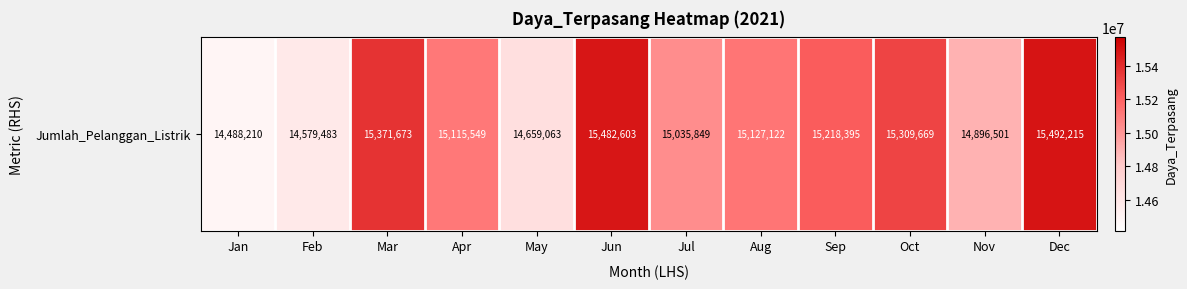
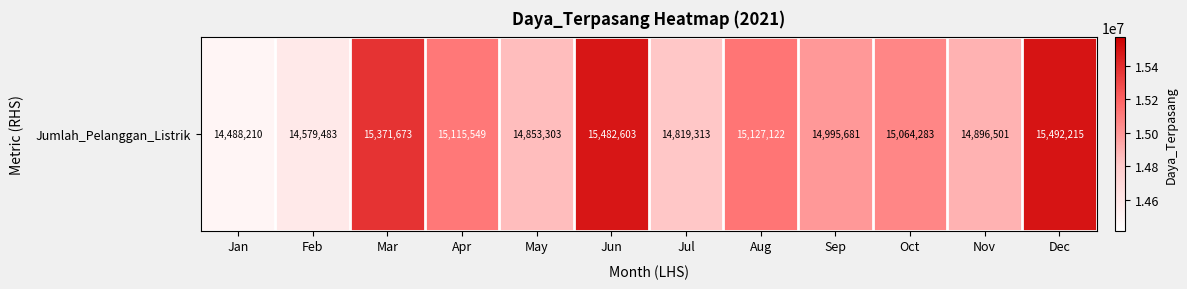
Jumlah_Pelanggan_Listrik, May: 14,659,063 -> 14,853,303
Jumlah_Pelanggan_Listrik, Jul: 15,035,849 -> 14,819,313
Jumlah_Pelanggan_Listrik, Sep: 15,218,395 -> 14,995,681
Jumlah_Pelanggan_Listrik, Oct: 15,309,669 -> 15,064,283
